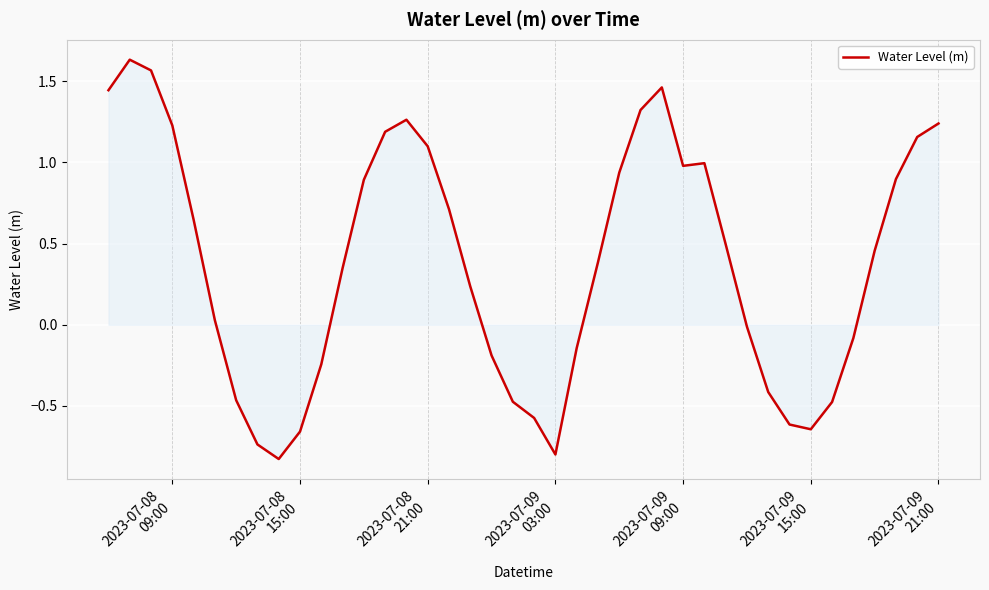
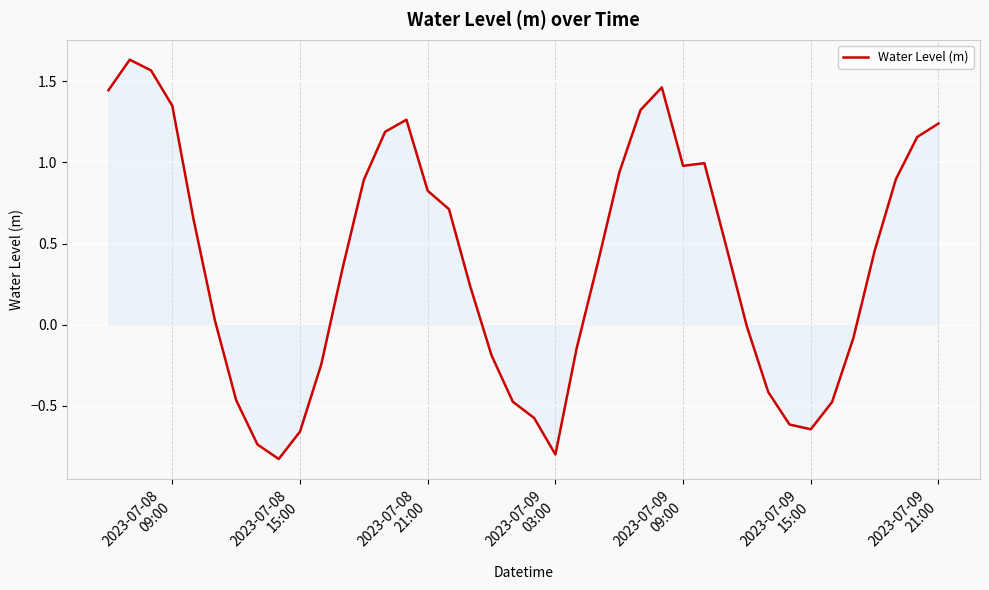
Water Level (m), 2023-07-08 09:00: 1.23 -> 1.35
Water Level (m), 2023-07-08 21:00: 1.10 -> 0.82
